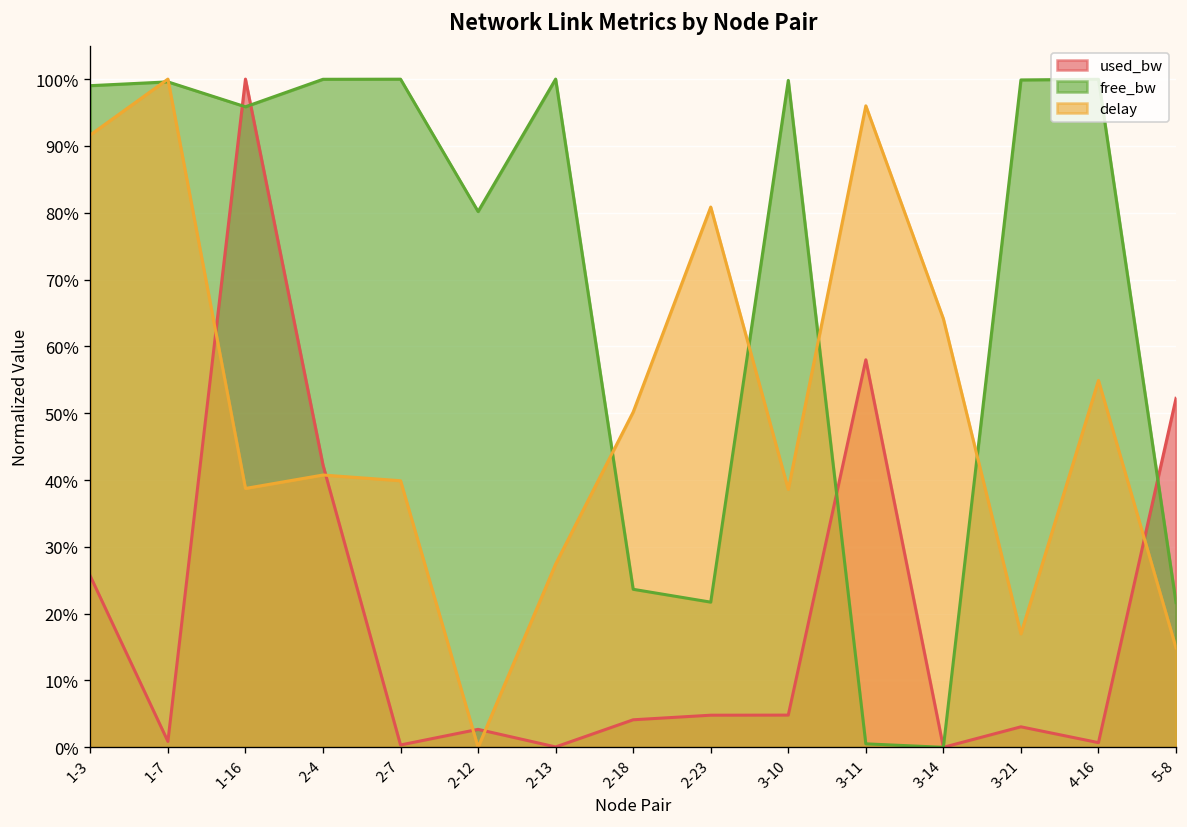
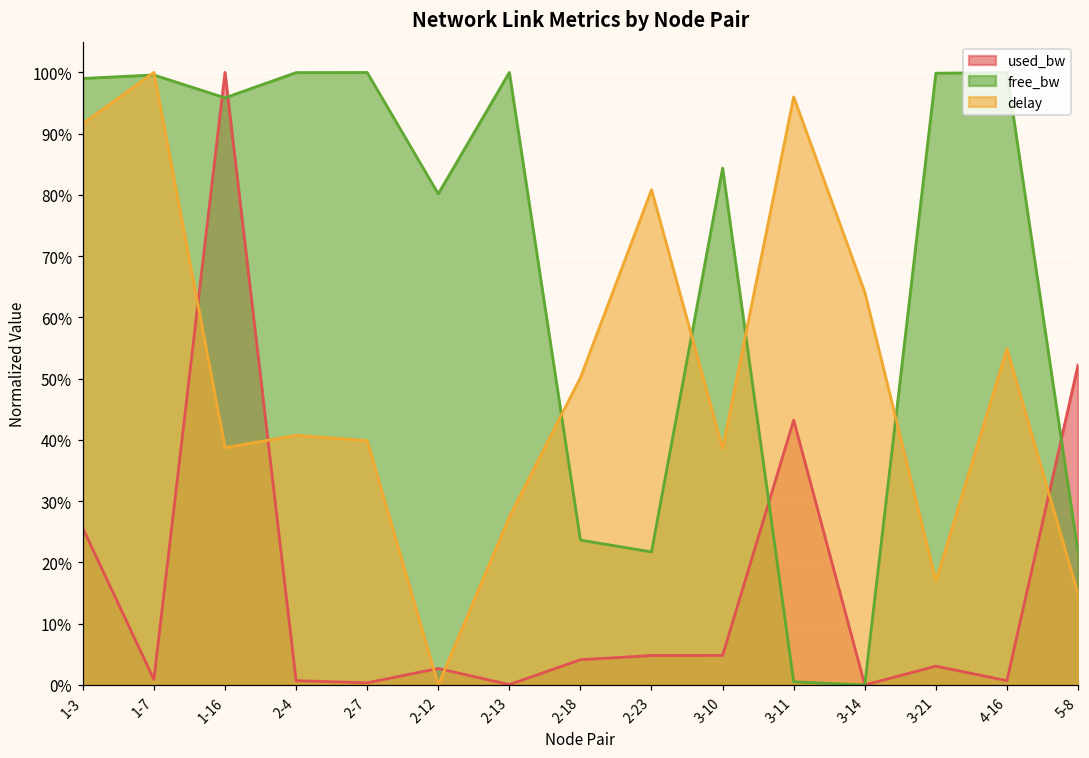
used_bw, 2-4: 42% -> 1%
free_bw, 3-10: 100% -> 84%
used_bw, 3-11: 58% -> 43%
